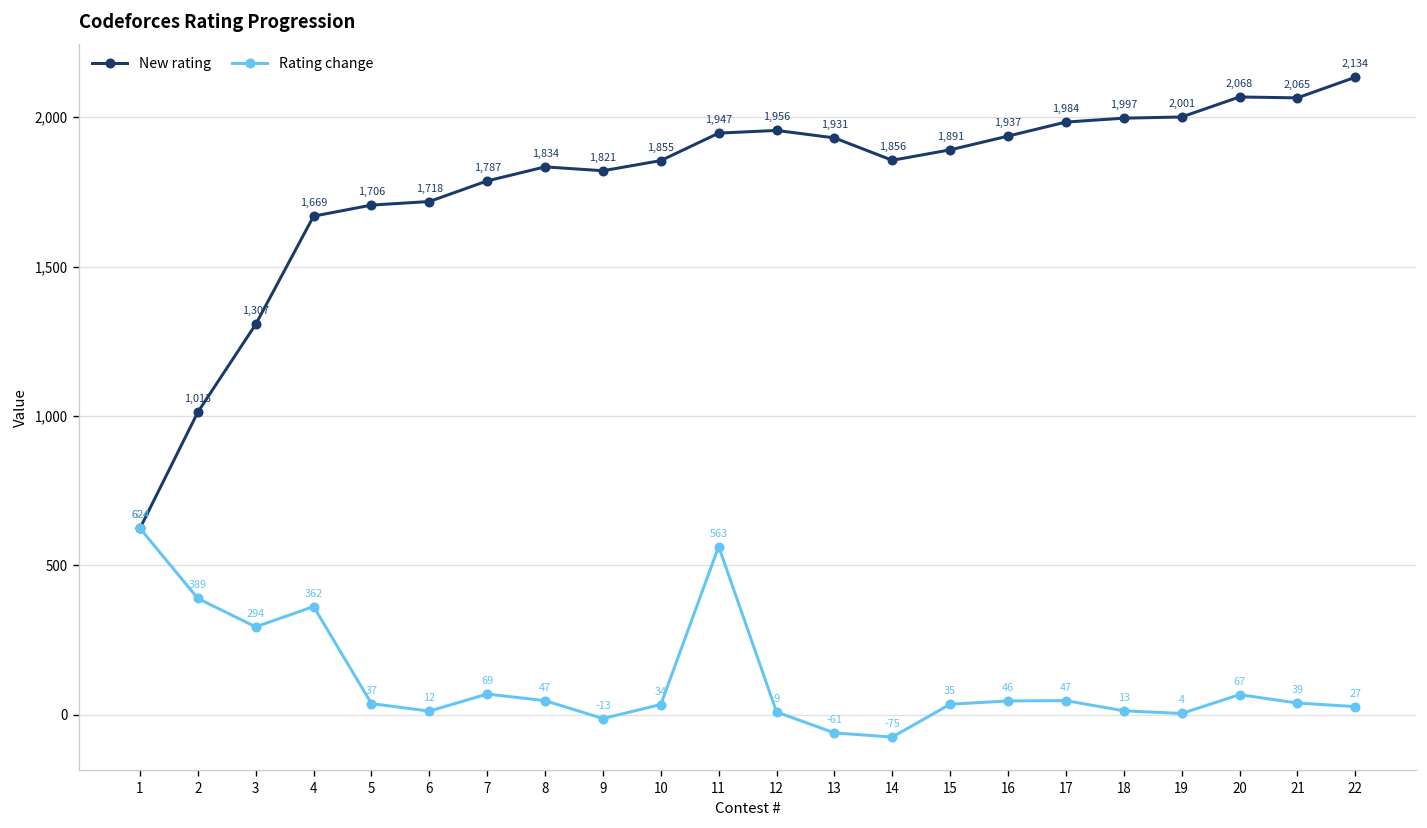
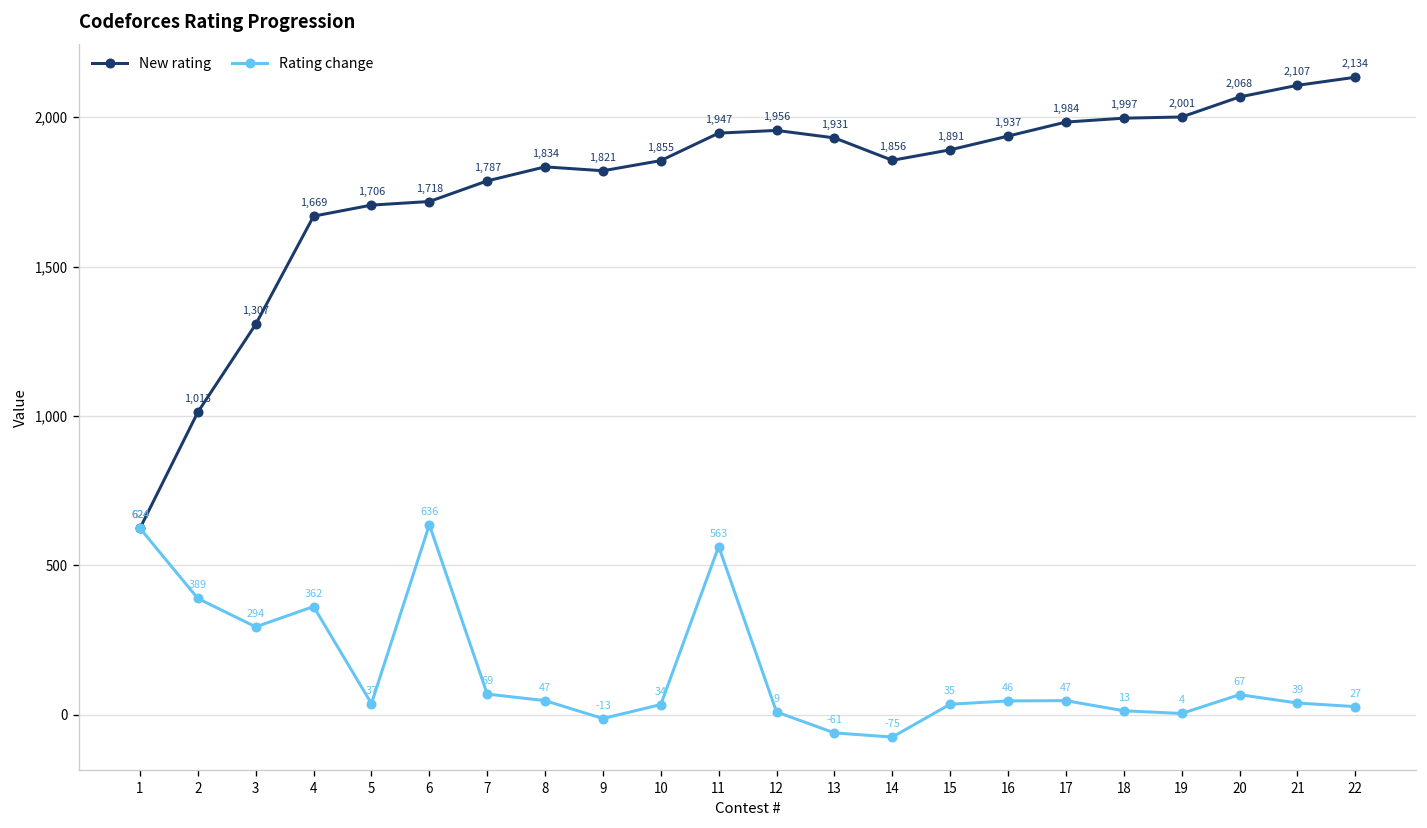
Rating change, 6: 12 -> 636
New rating, 21: 2,065 -> 2,107
